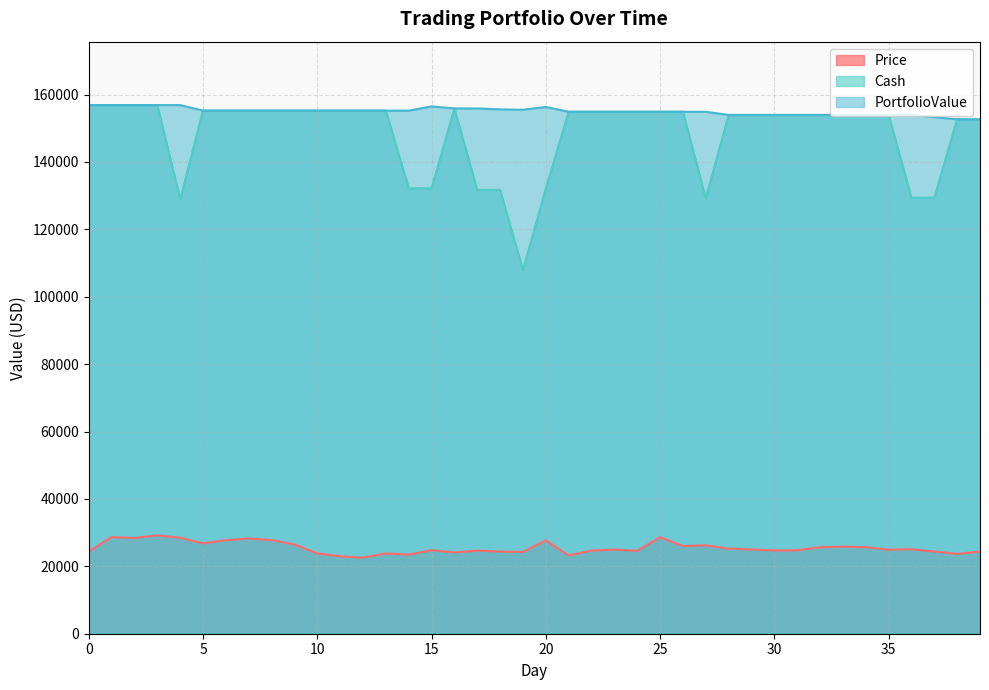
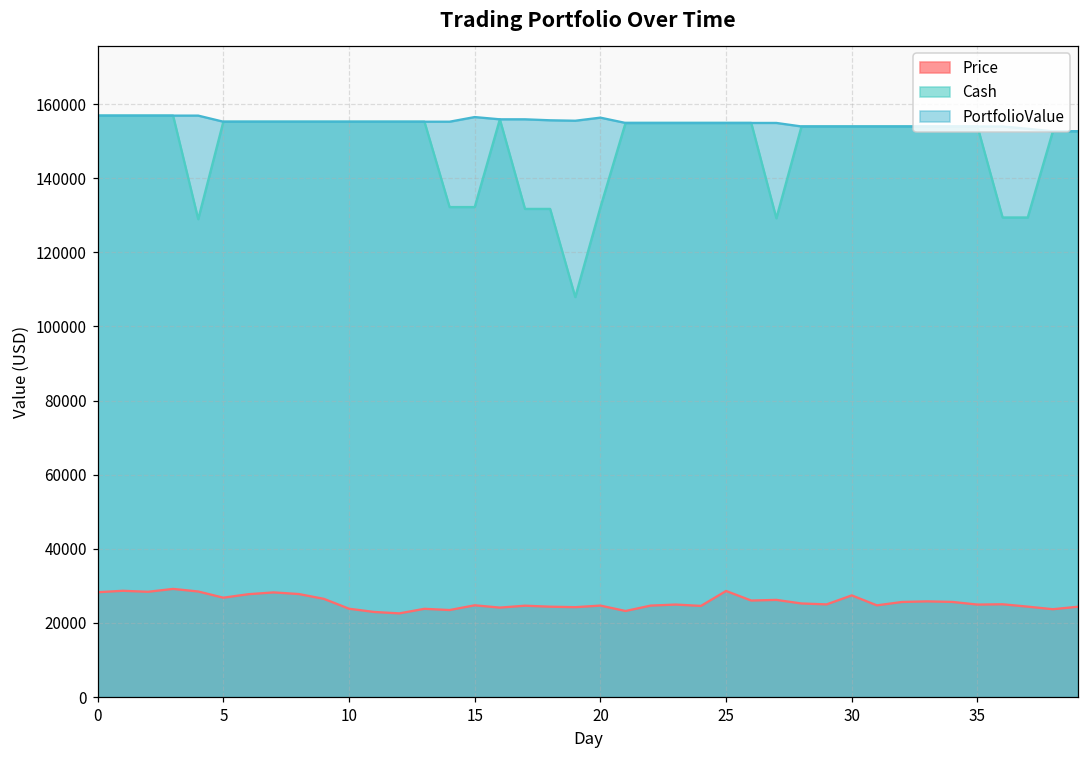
Price, 0: 24000 -> 28000
Price, 20: 28000 -> 25000
Price, 30: 25000 -> 27000
